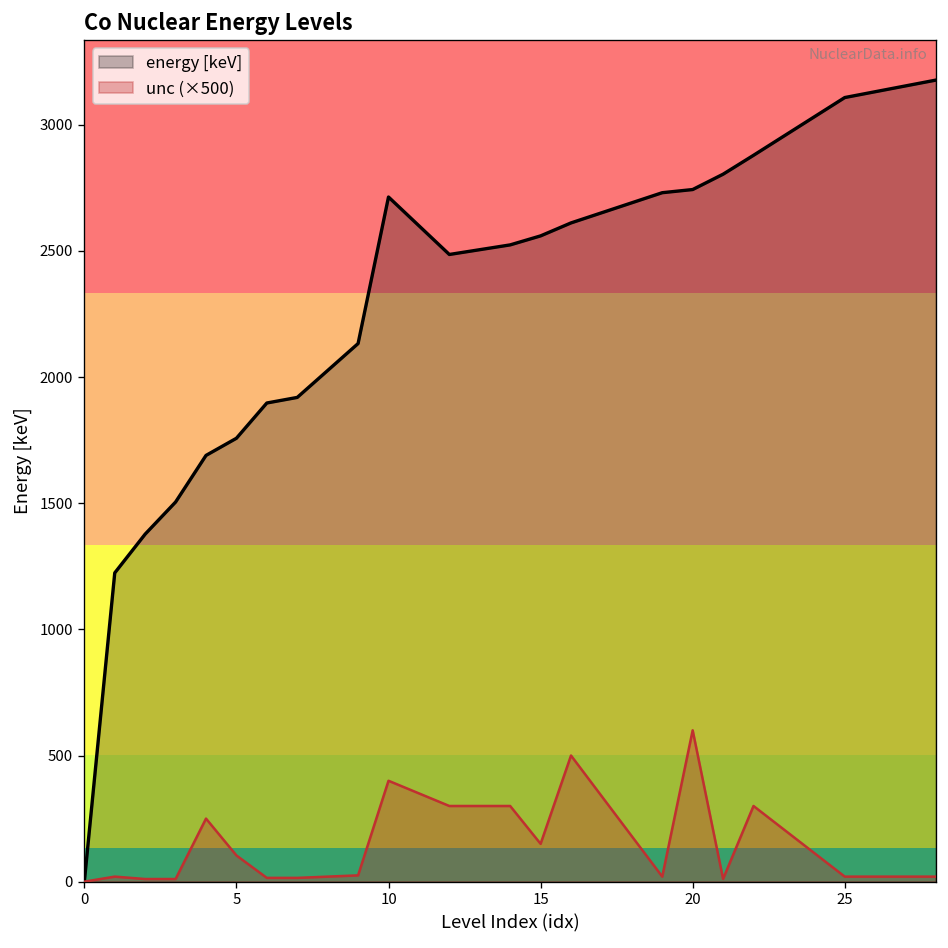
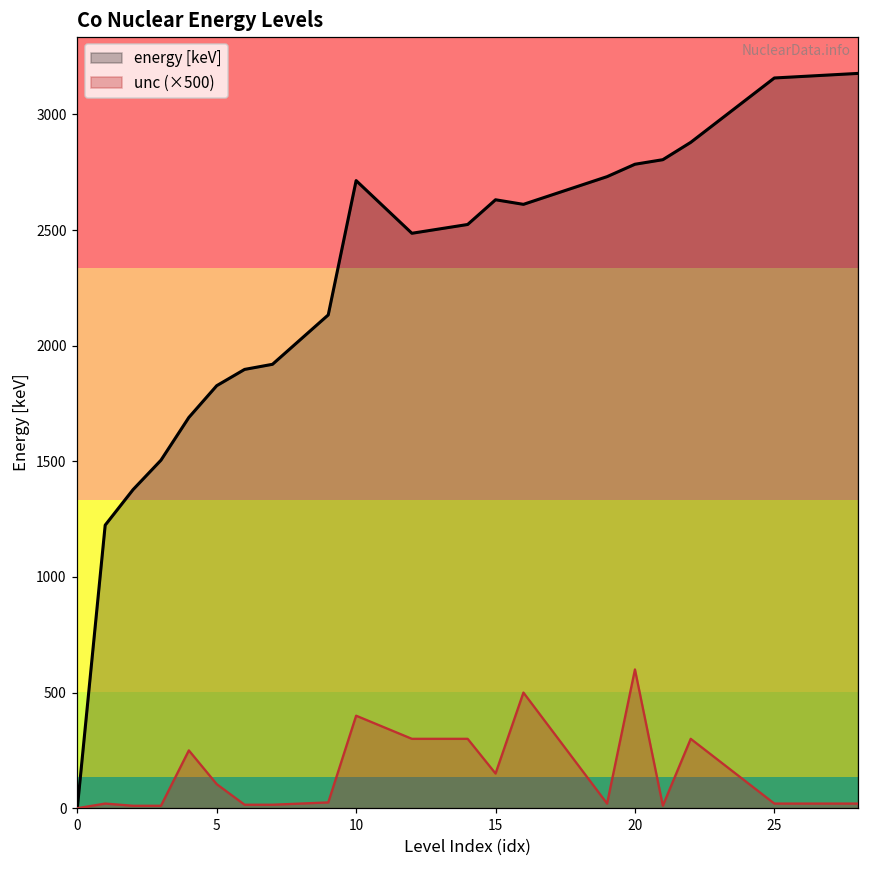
energy [keV], 5: 1760 -> 1830
energy [keV], 15: 2560 -> 2630
energy [keV], 20: 2740 -> 2780
energy [keV], 25: 3110 -> 3160
